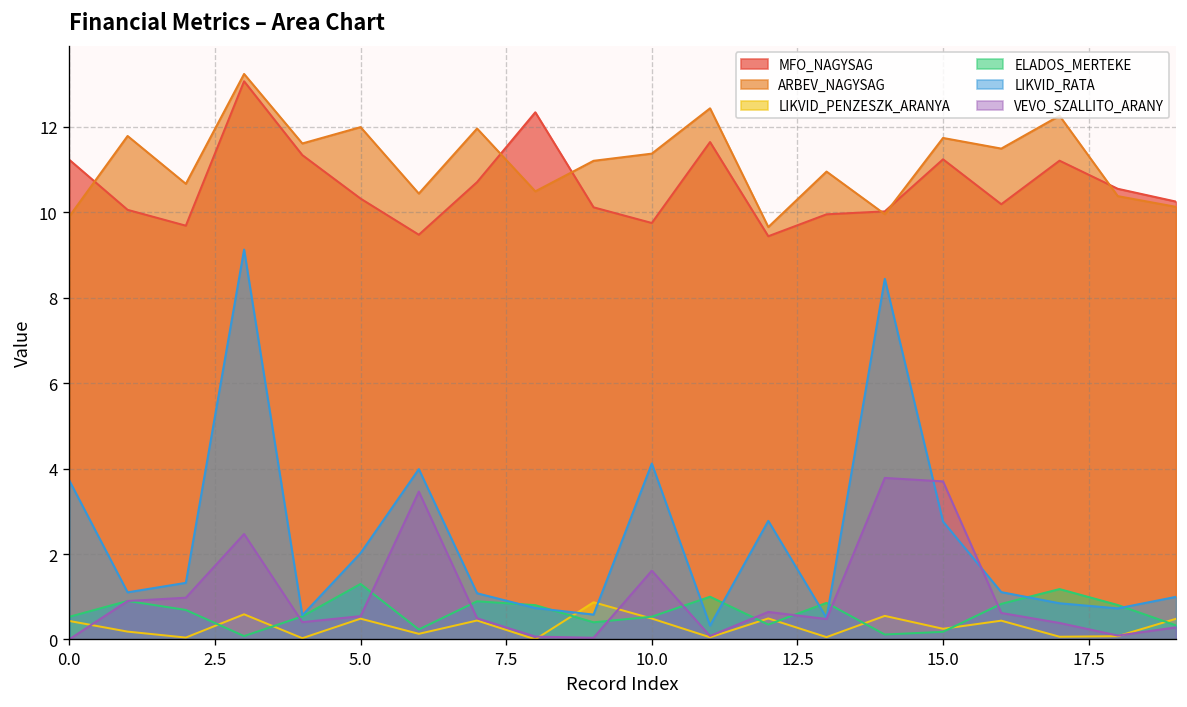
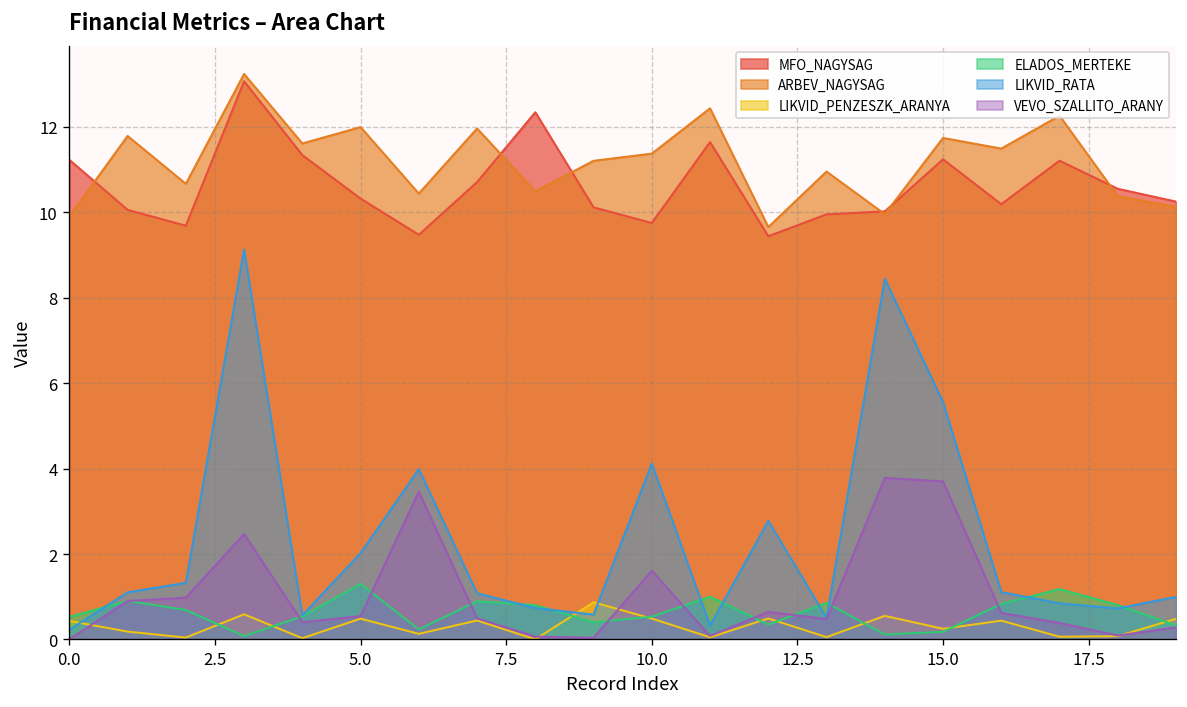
LIKVID_RATA, 0.0: 3.7 -> 0.2
LIKVID_RATA, 15.0: 2.8 -> 5.6
